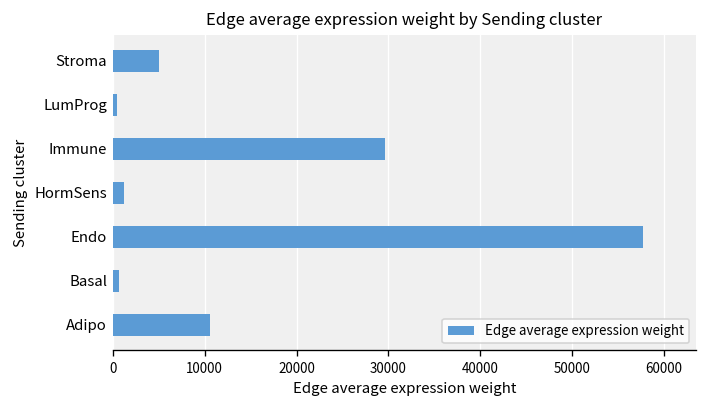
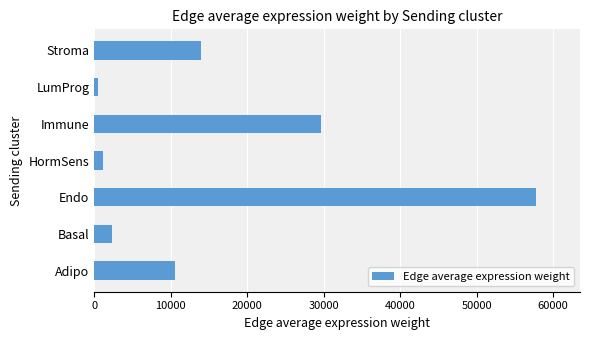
Stroma: 5000 -> 14000
Basal: 1000 -> 2000
